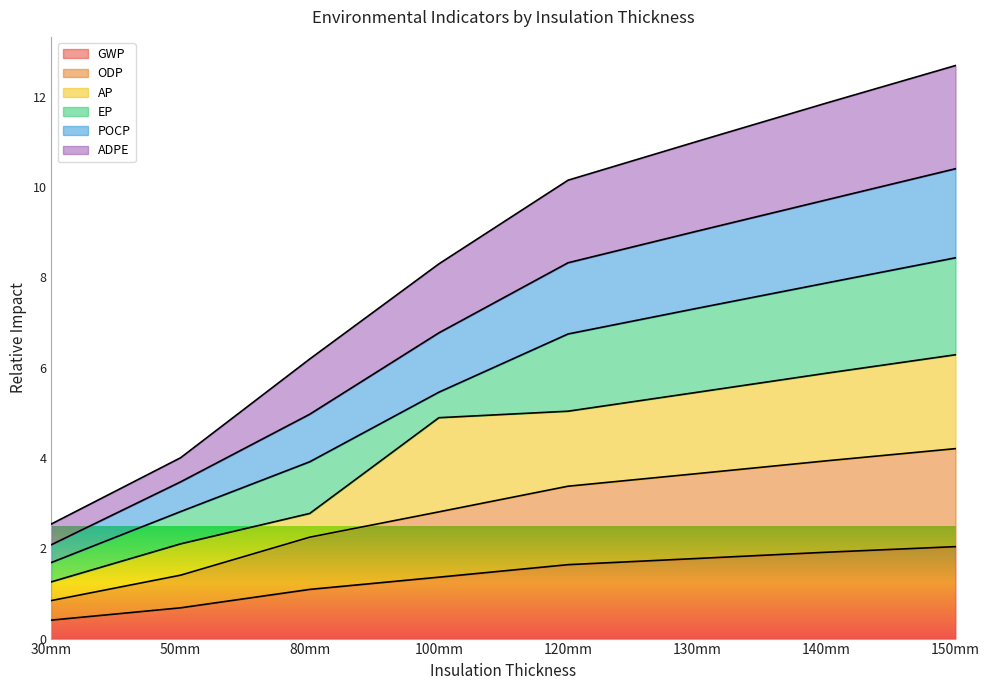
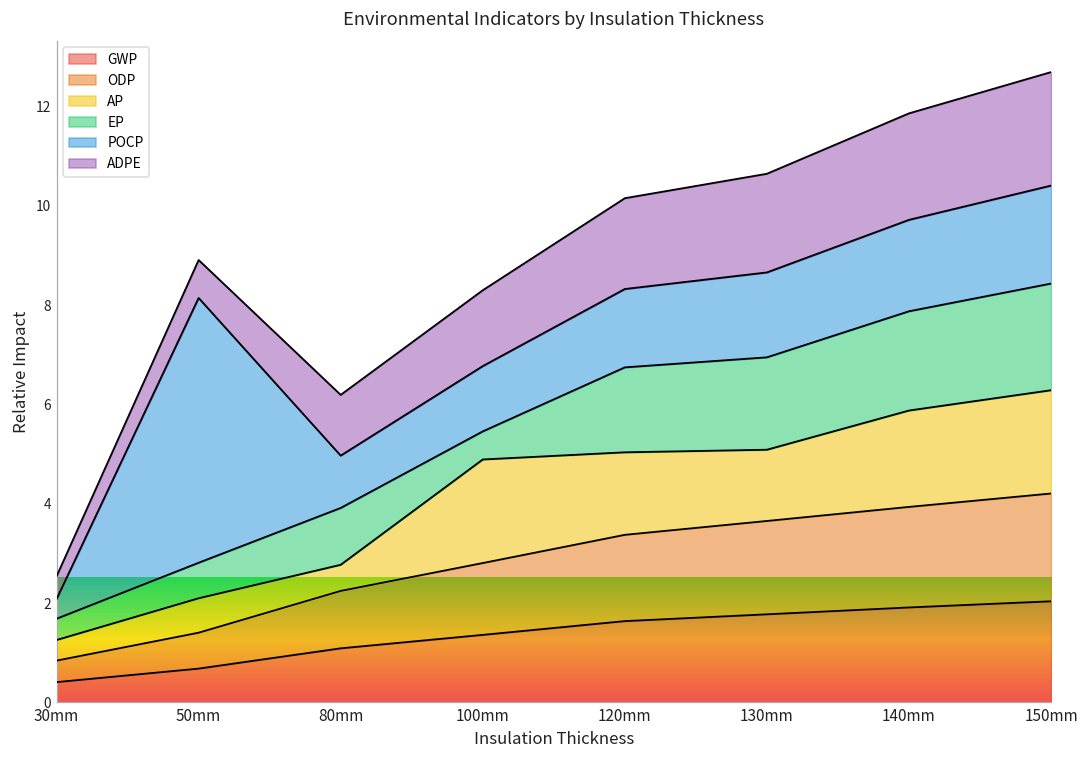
POCP, 50mm: 0.7 -> 5.3
ADPE, 50mm: 0.5 -> 0.8
AP, 130mm: 1.8 -> 1.4
